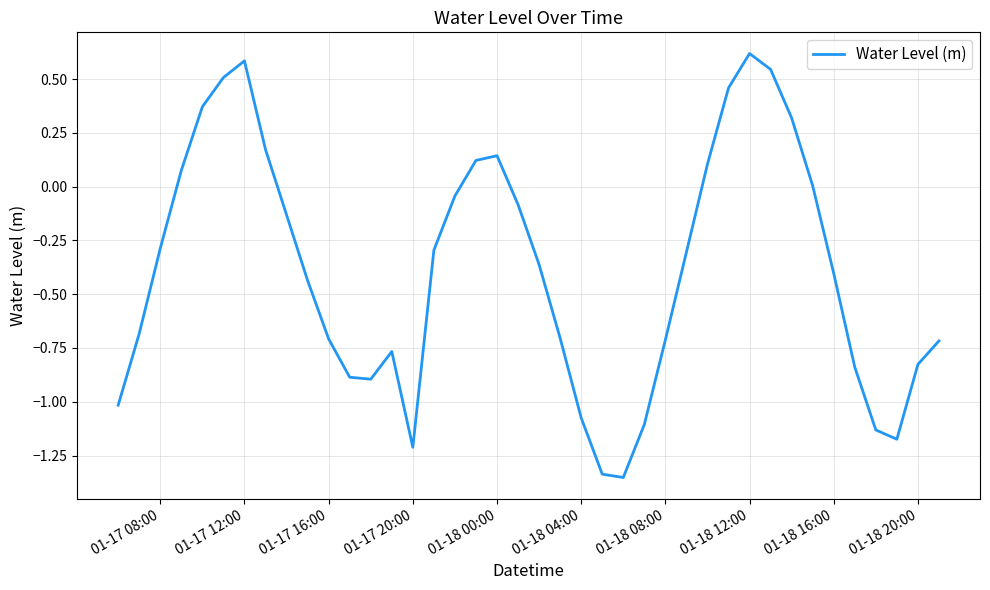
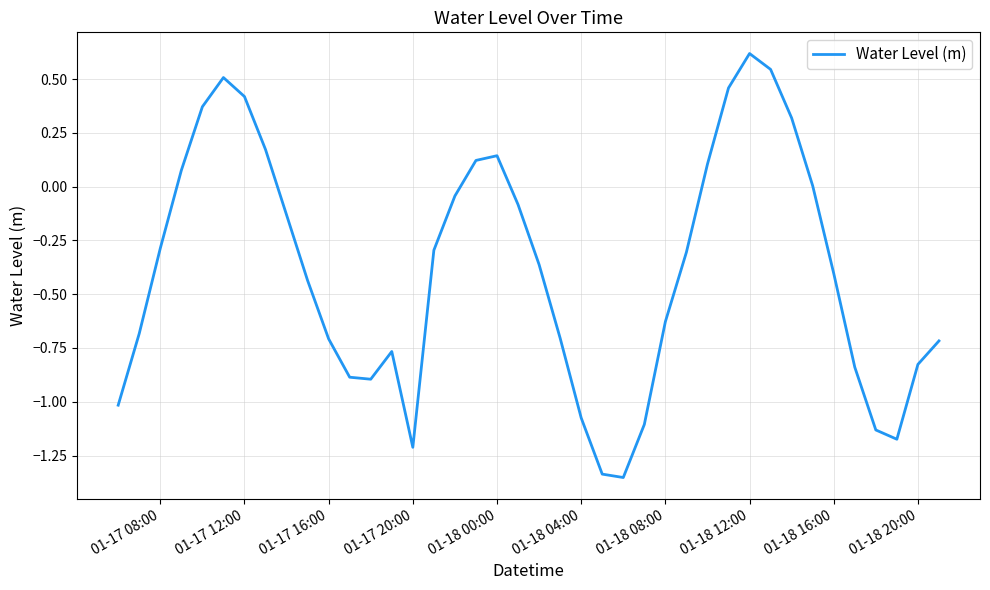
01-17 12:00: 0.58 -> 0.42
01-18 08:00: -0.71 -> -0.63
